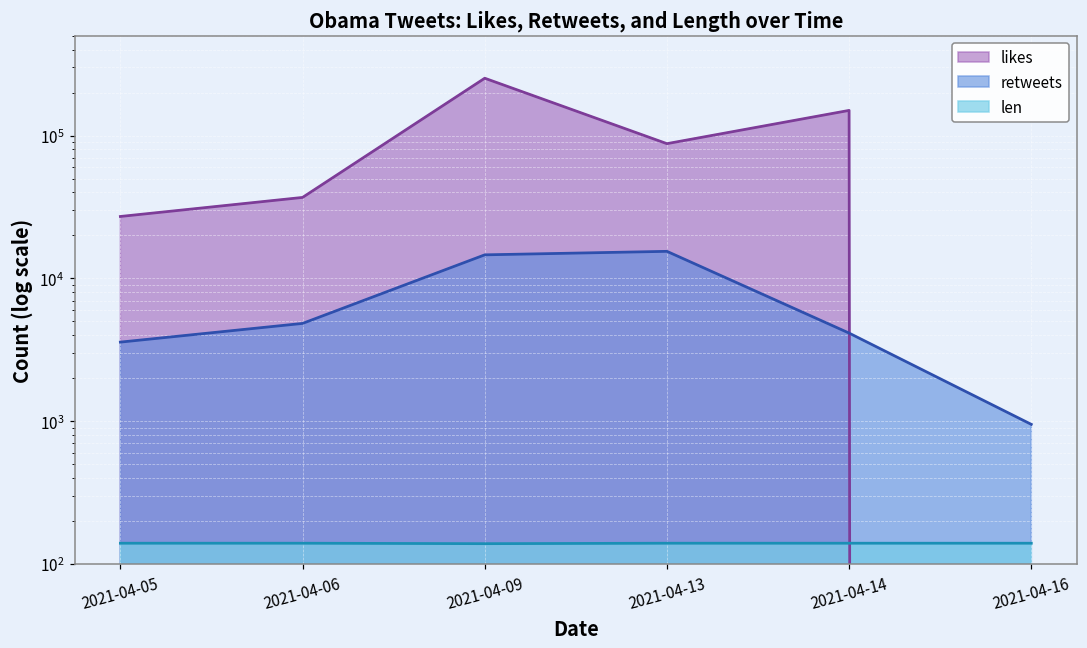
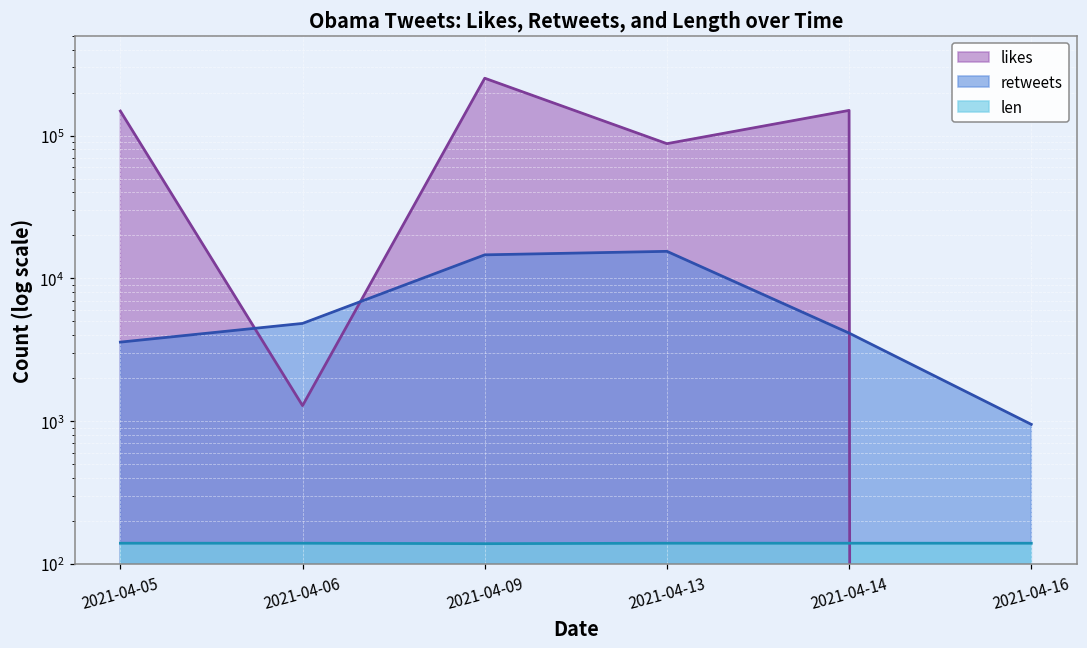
likes, 2021-04-05: 27000 -> 150000
likes, 2021-04-06: 37000 -> 1300
